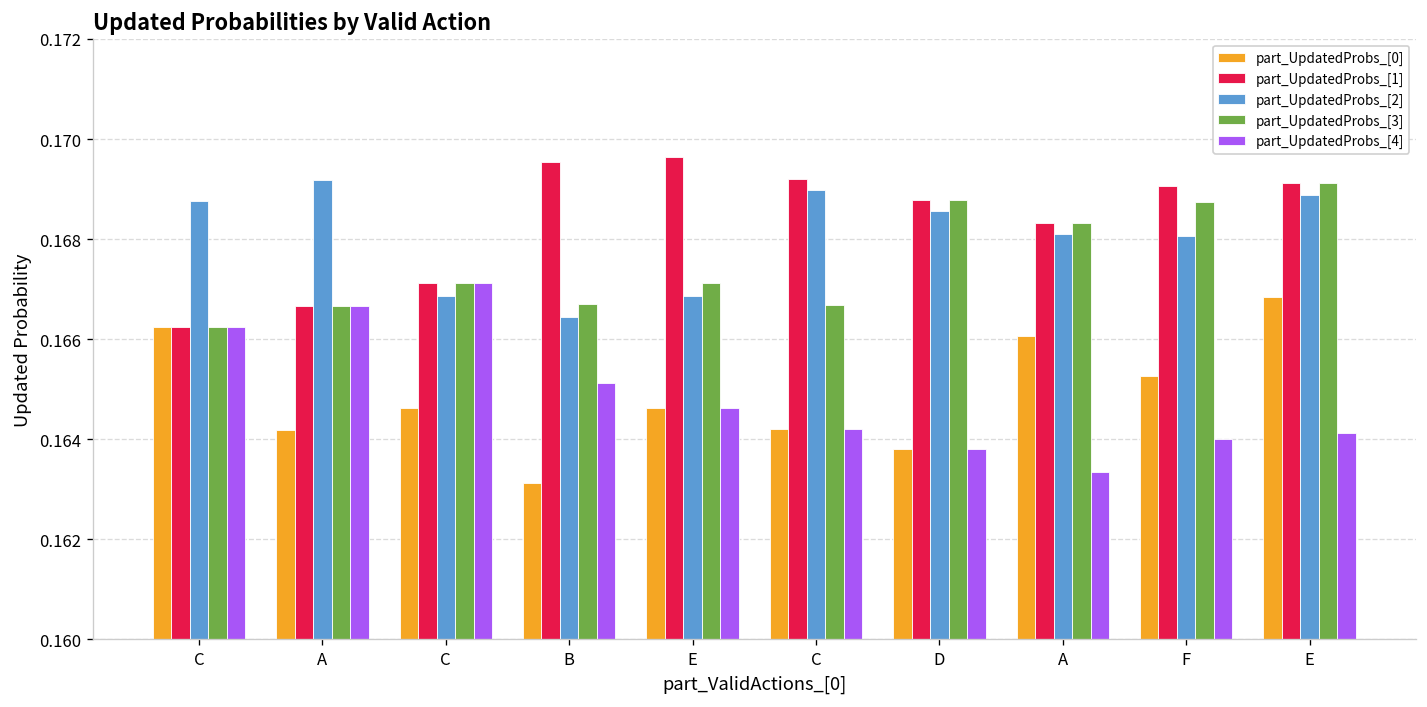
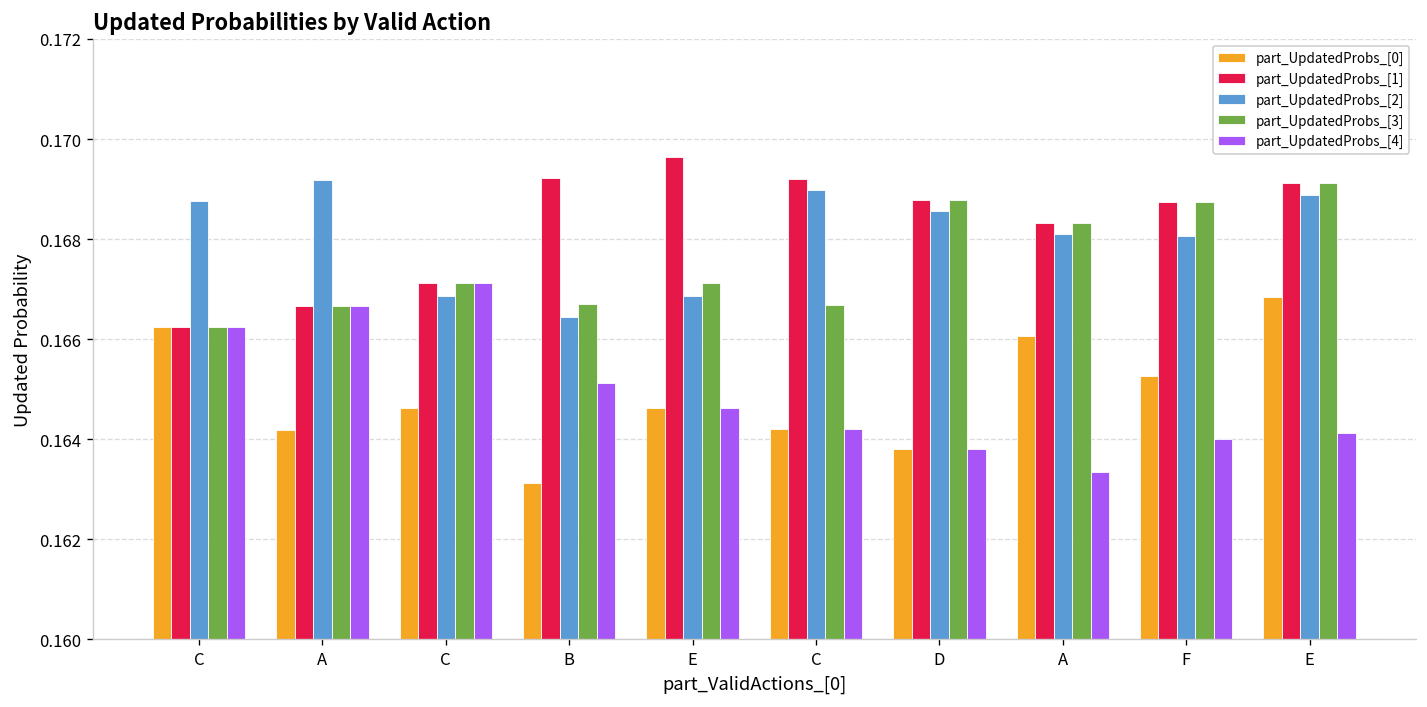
part_UpdatedProbs_[1], B: 0.1696 -> 0.1692
part_UpdatedProbs_[1], F: 0.1691 -> 0.1687
